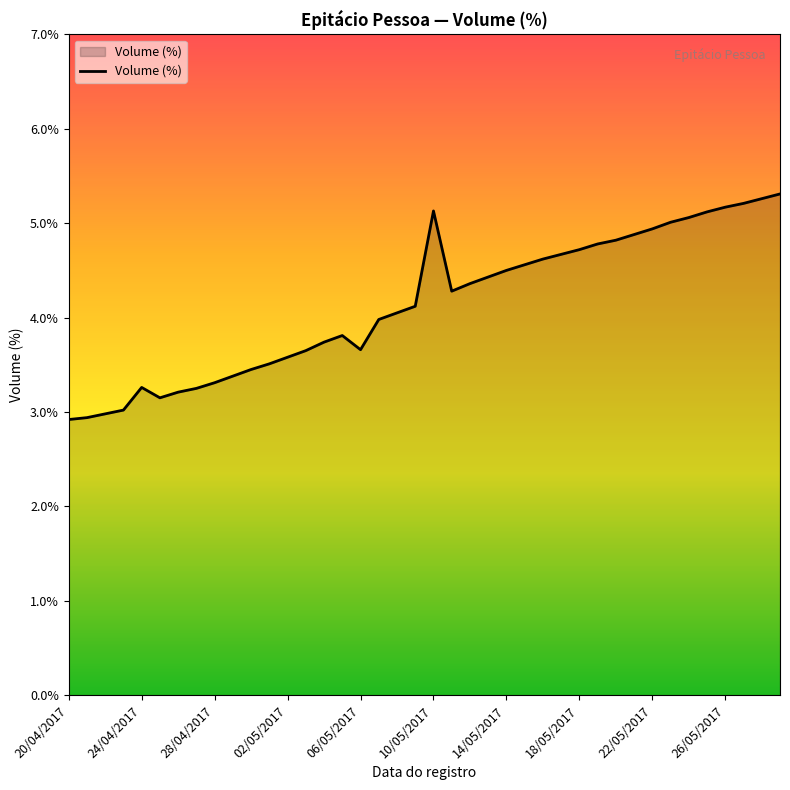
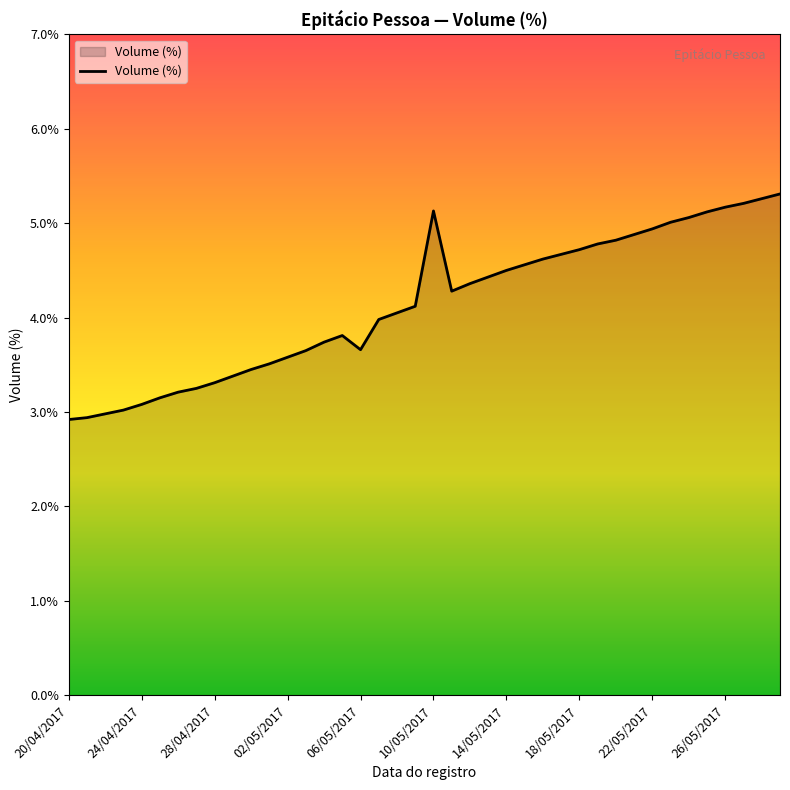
24/04/2017: 3.3% -> 3.1%
